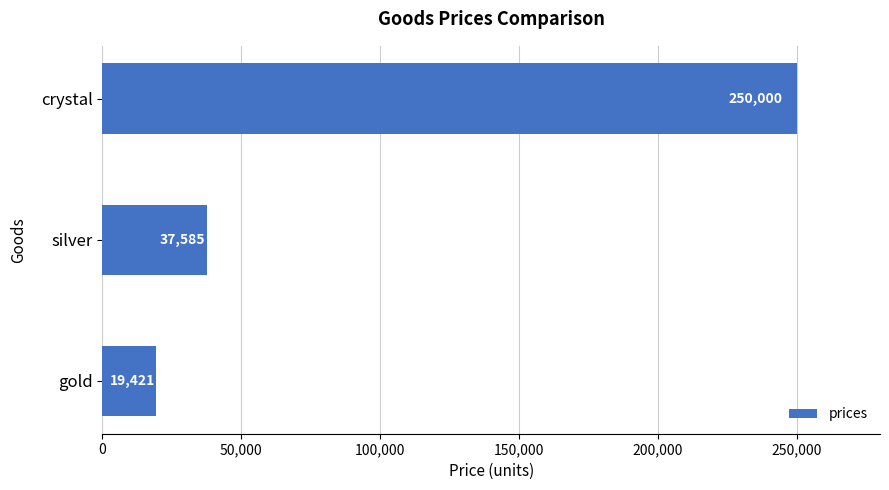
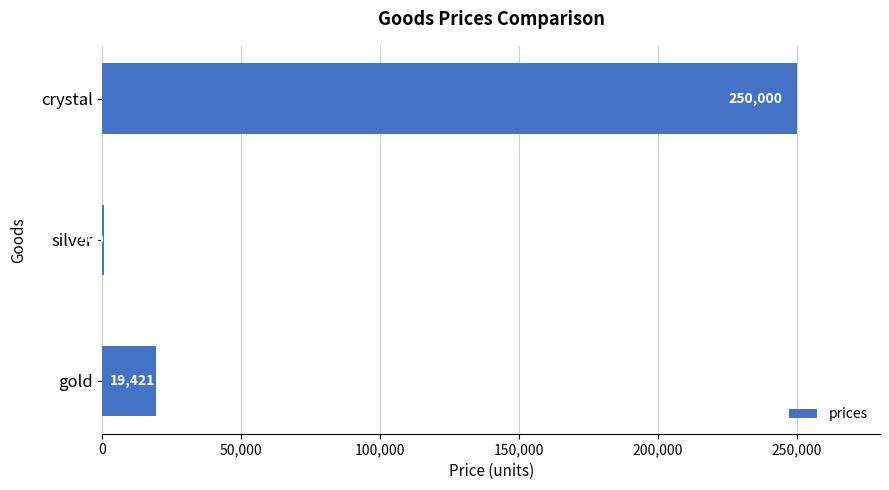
silver: 38,000 -> 1,000
